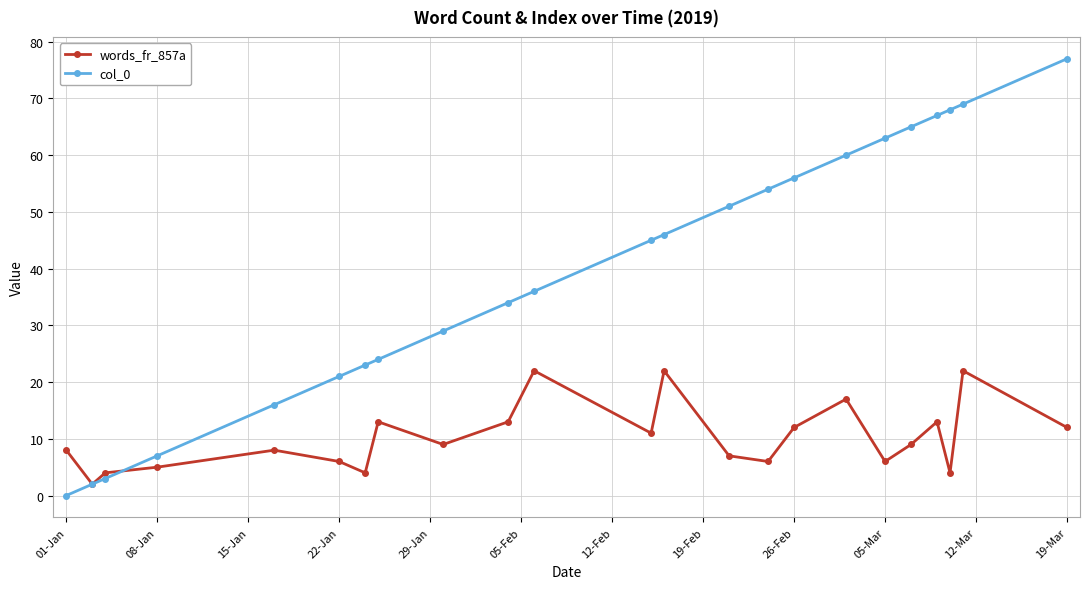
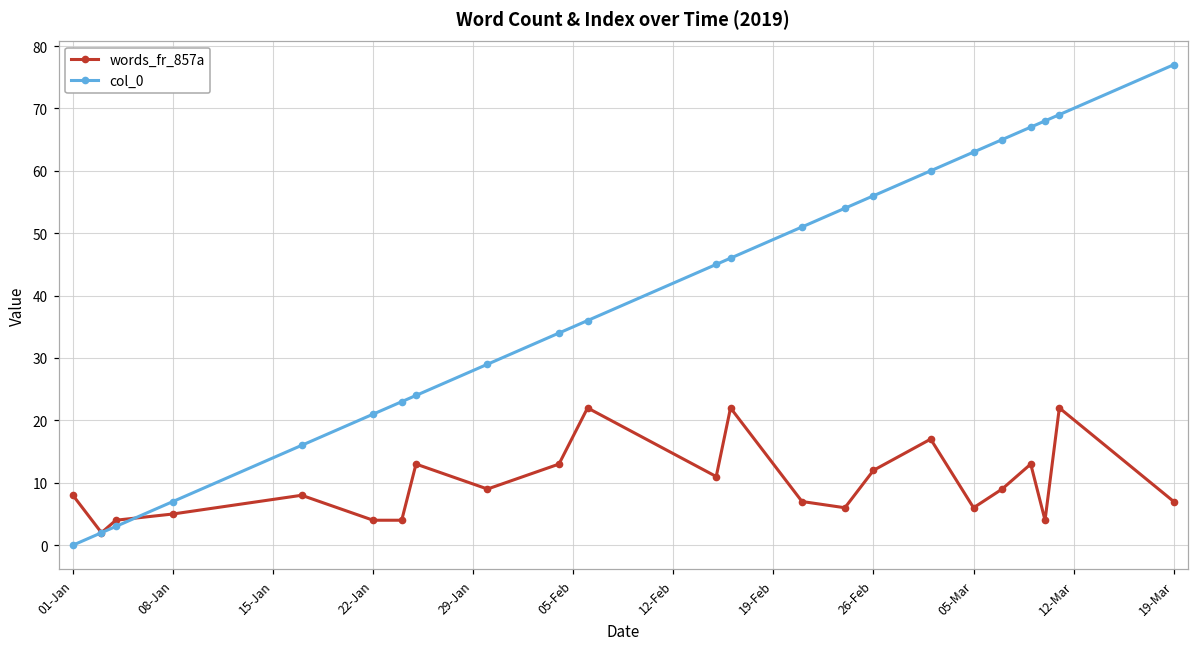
words_fr_857a, 22-Jan: 6 -> 4
words_fr_857a, 19-Mar: 12 -> 7
